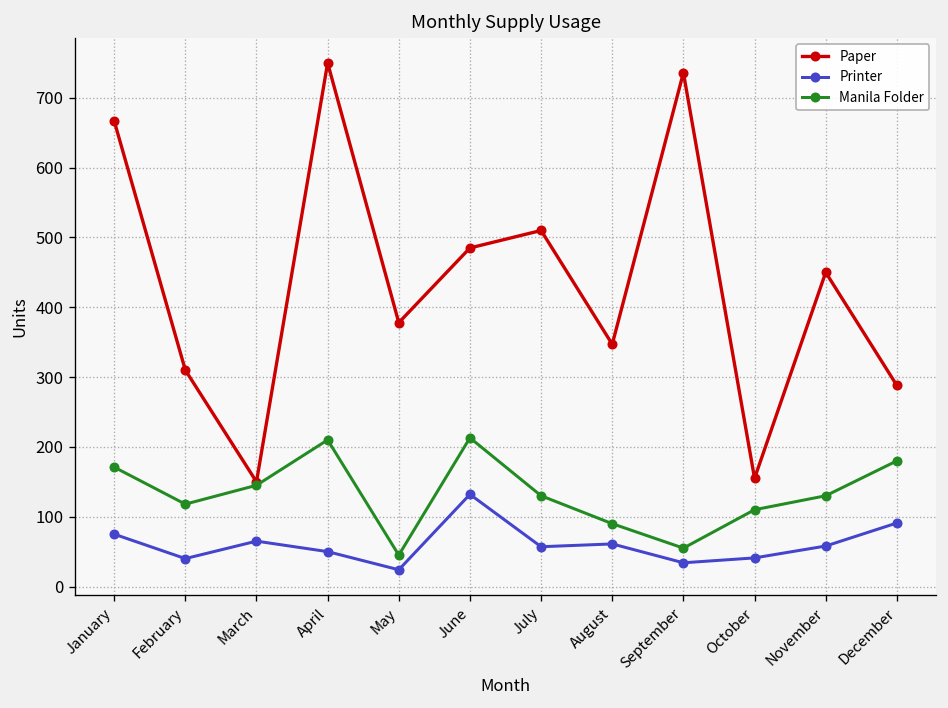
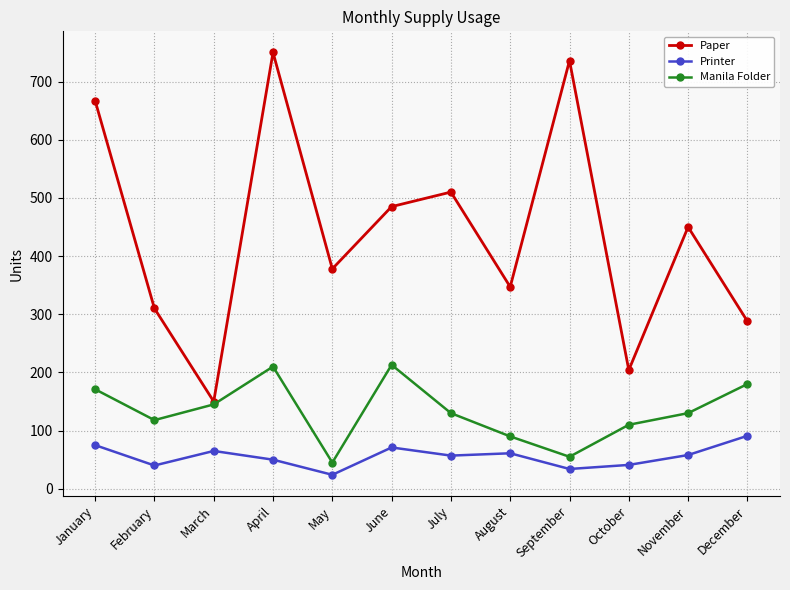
Printer, June: 130 -> 70
Paper, October: 160 -> 200
